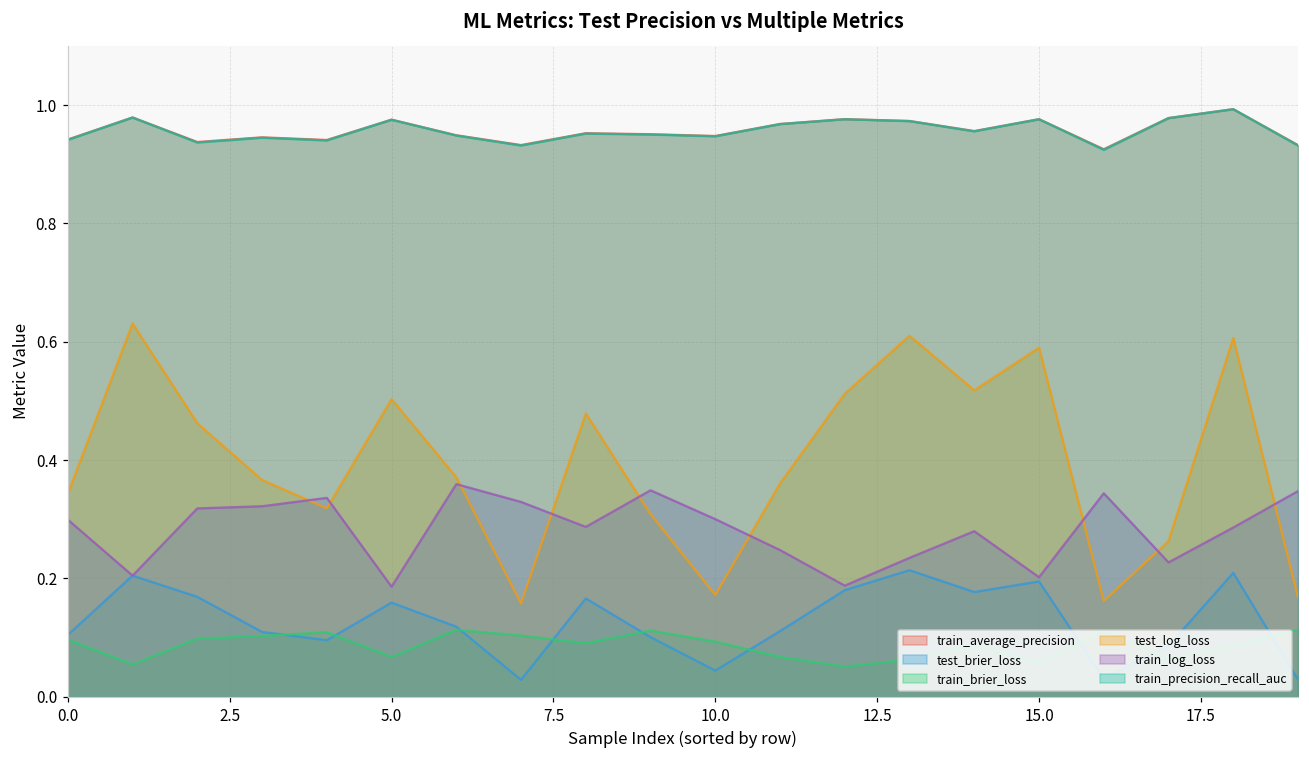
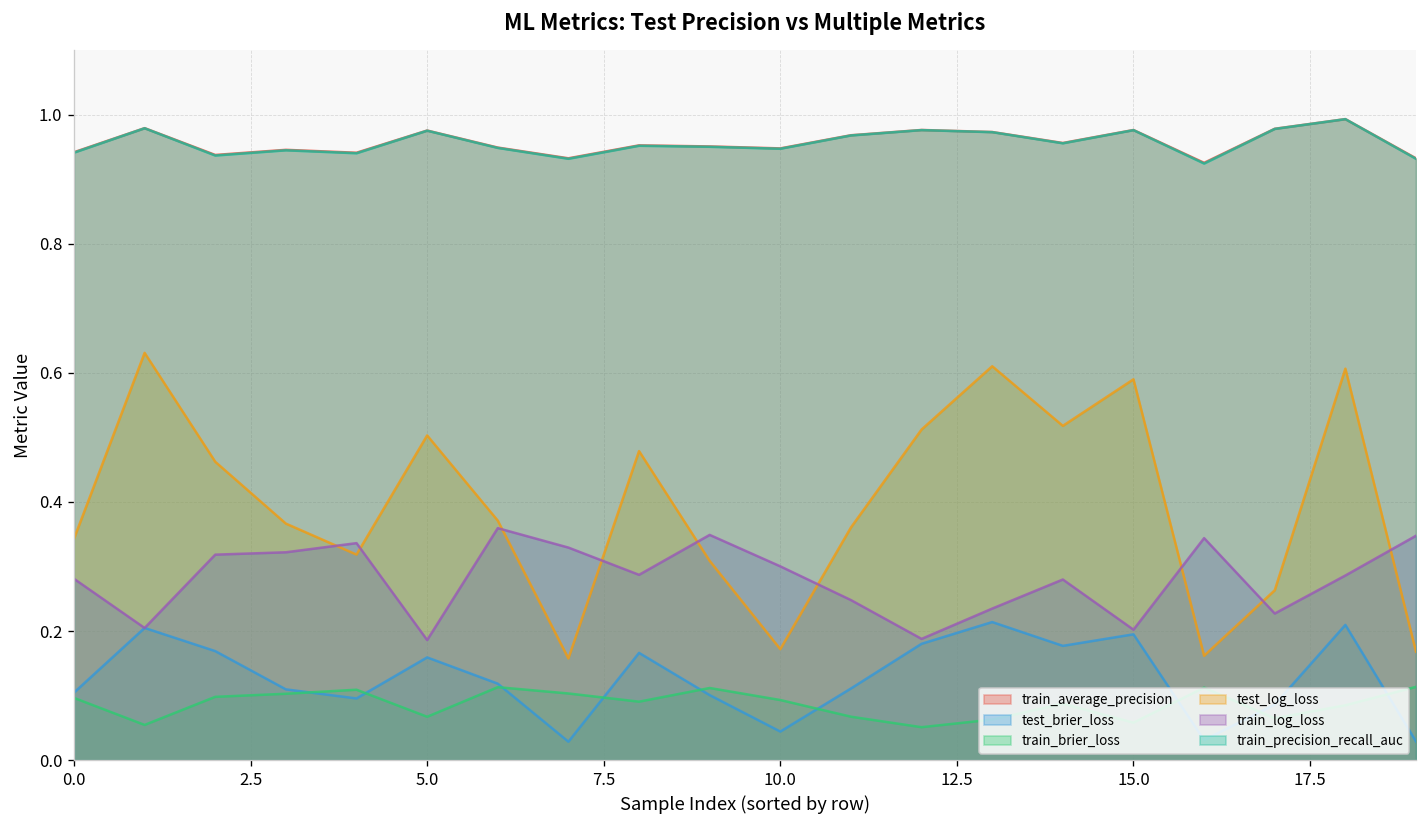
train_log_loss, 0.0: 0.30 -> 0.28
